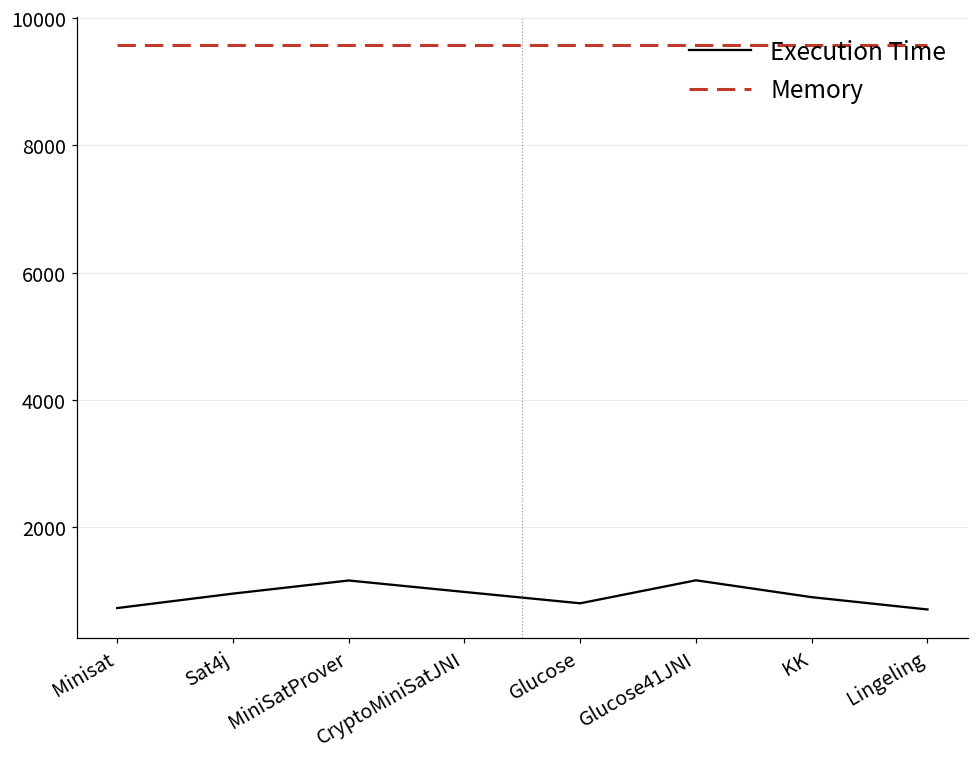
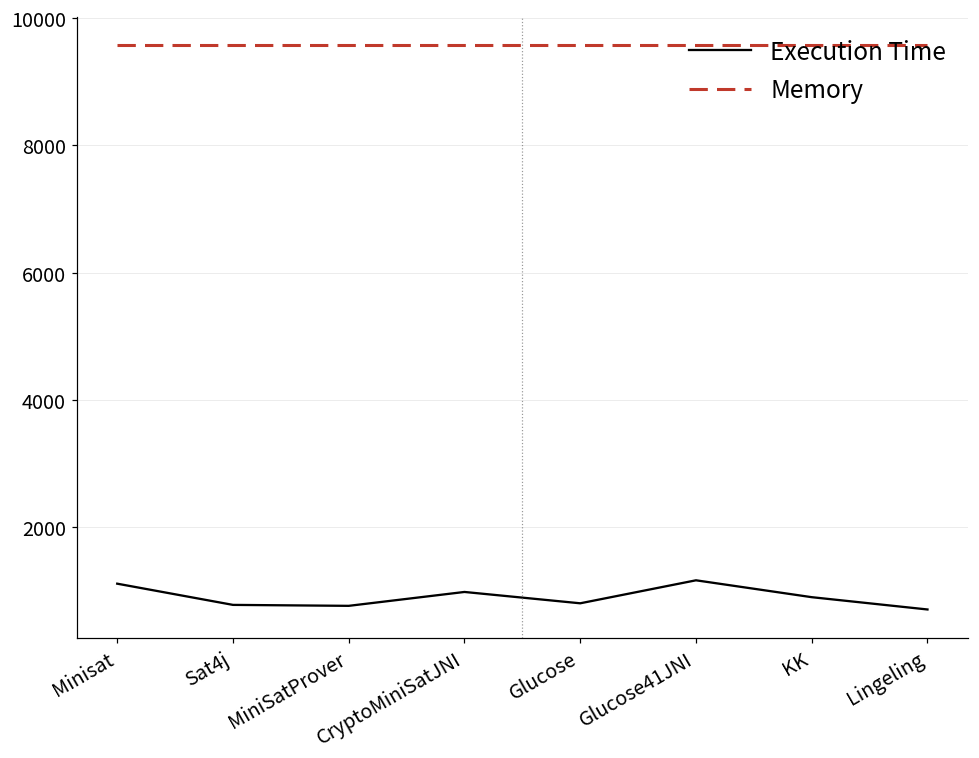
Execution Time, Minisat: 700 -> 1100
Execution Time, Sat4j: 1000 -> 800
Execution Time, MiniSatProver: 1200 -> 800
